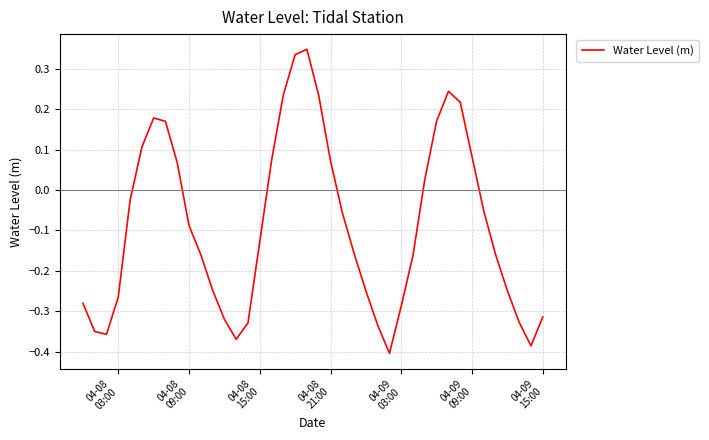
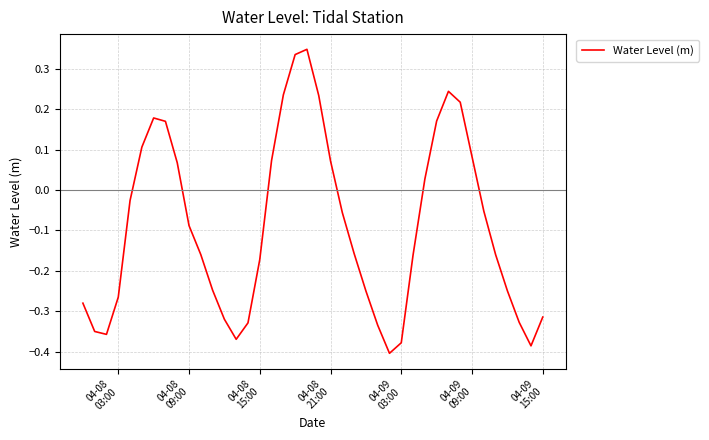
04-08 15:00: -0.13 -> -0.17
04-09 03:00: -0.29 -> -0.38
